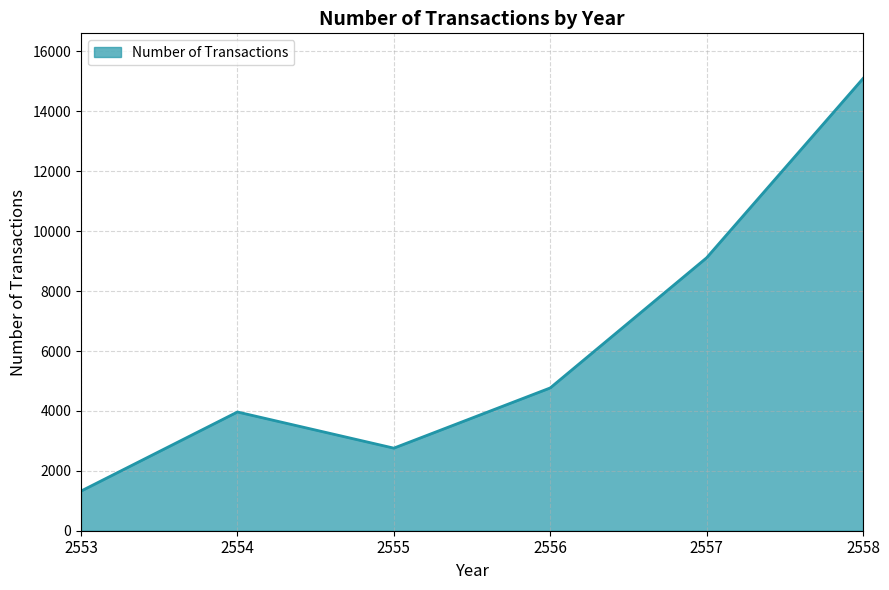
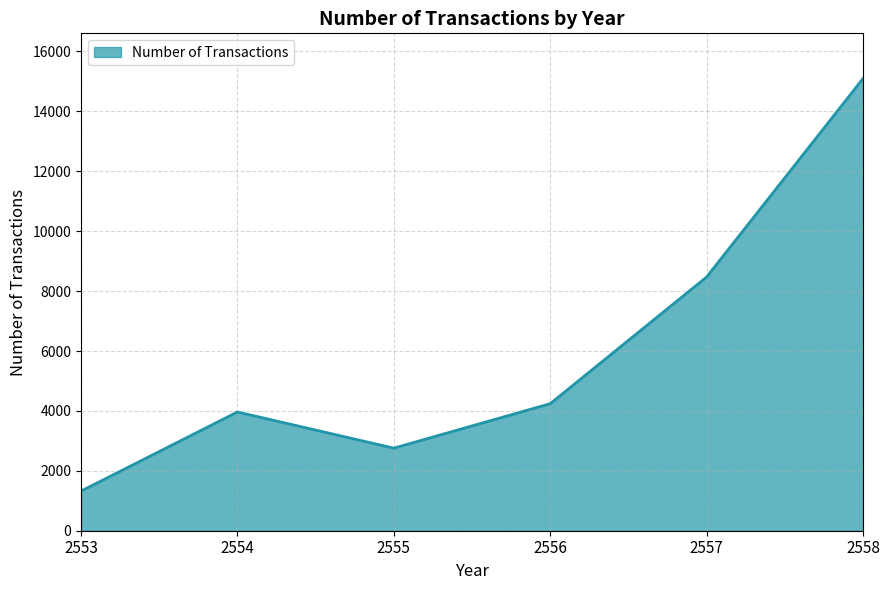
2556: 4800 -> 4200
2557: 9100 -> 8500
